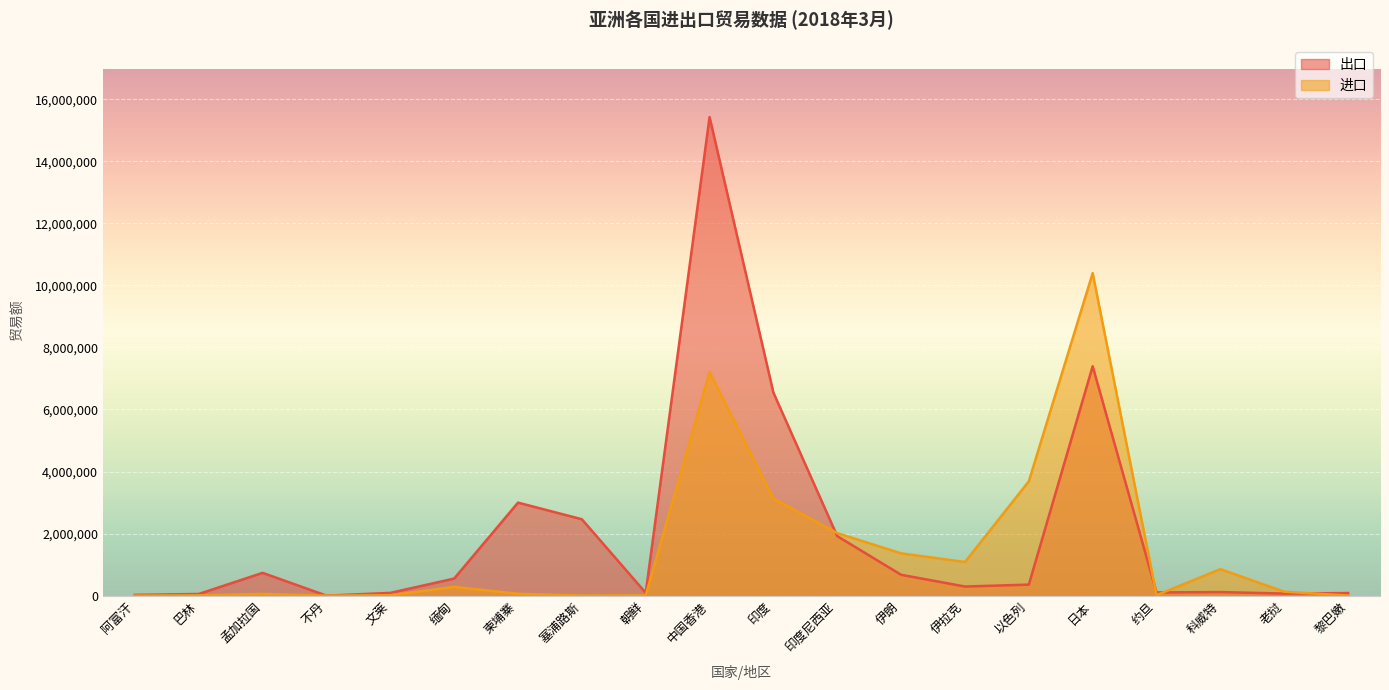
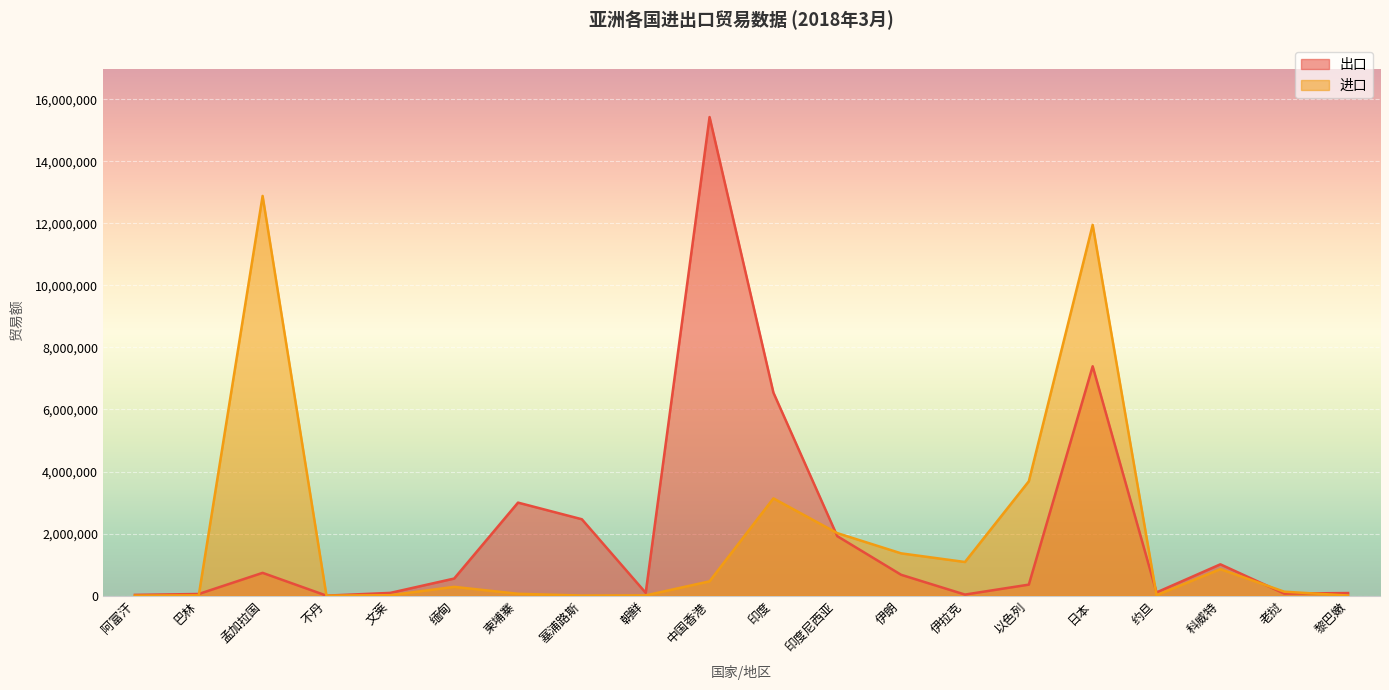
进口, 孟加拉国: 100,000 -> 12,900,000
进口, 中国香港: 7,200,000 -> 500,000
出口, 伊拉克: 300,000 -> 0
进口, 日本: 10,400,000 -> 11,900,000
出口, 科威特: 100,000 -> 1,000,000
